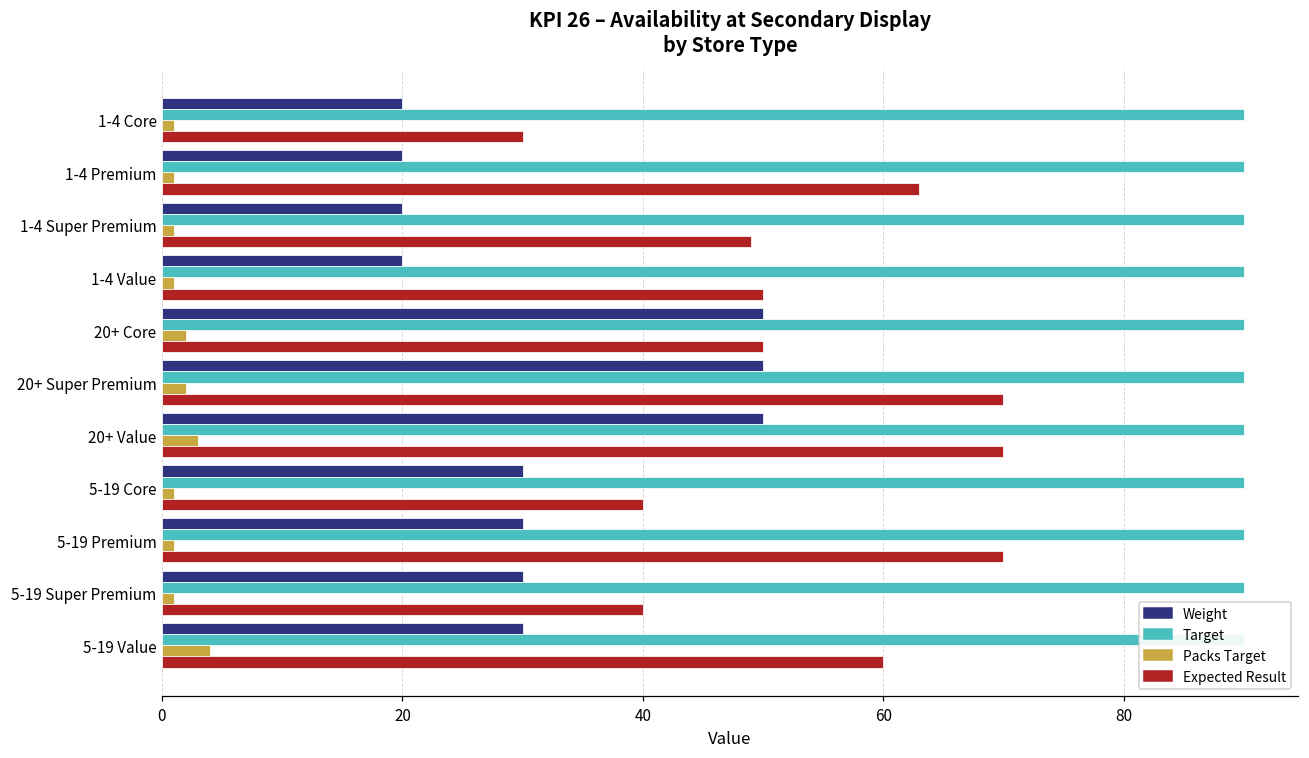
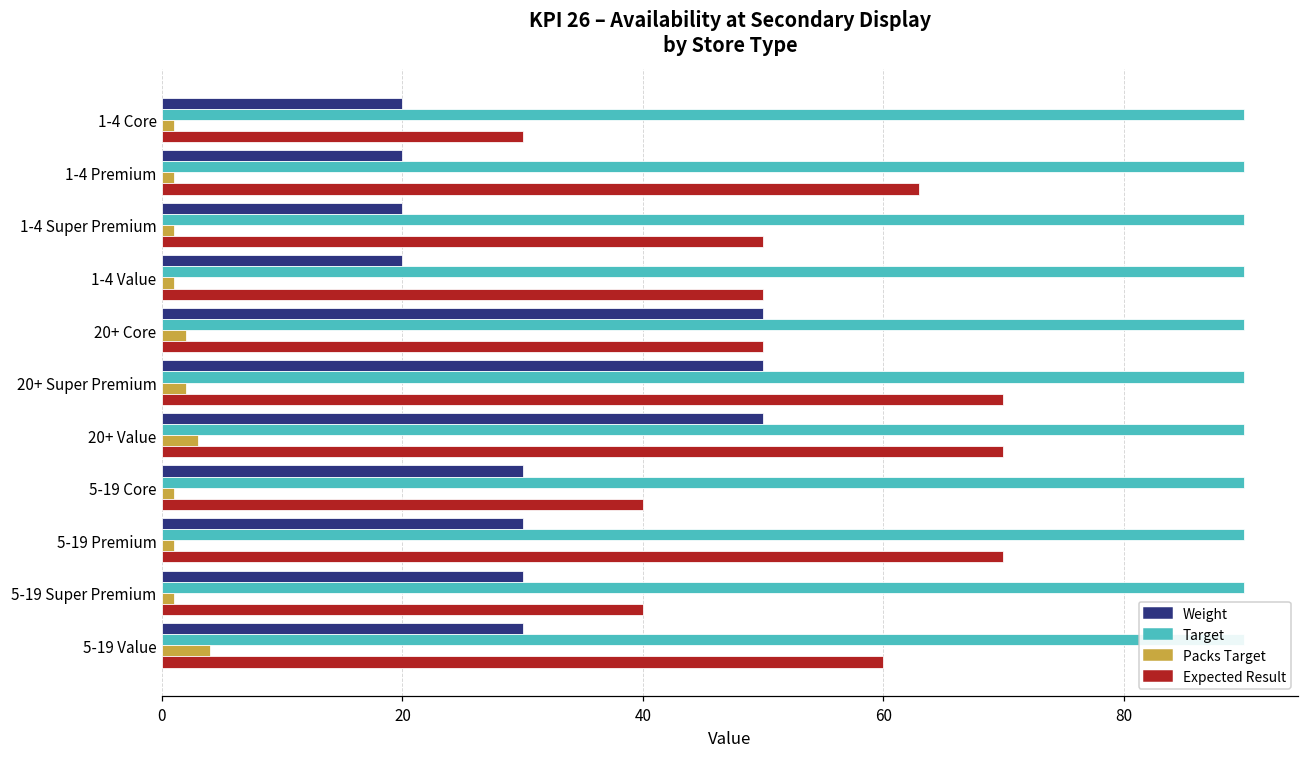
Expected Result, 1-4 Super Premium: 49 -> 50
